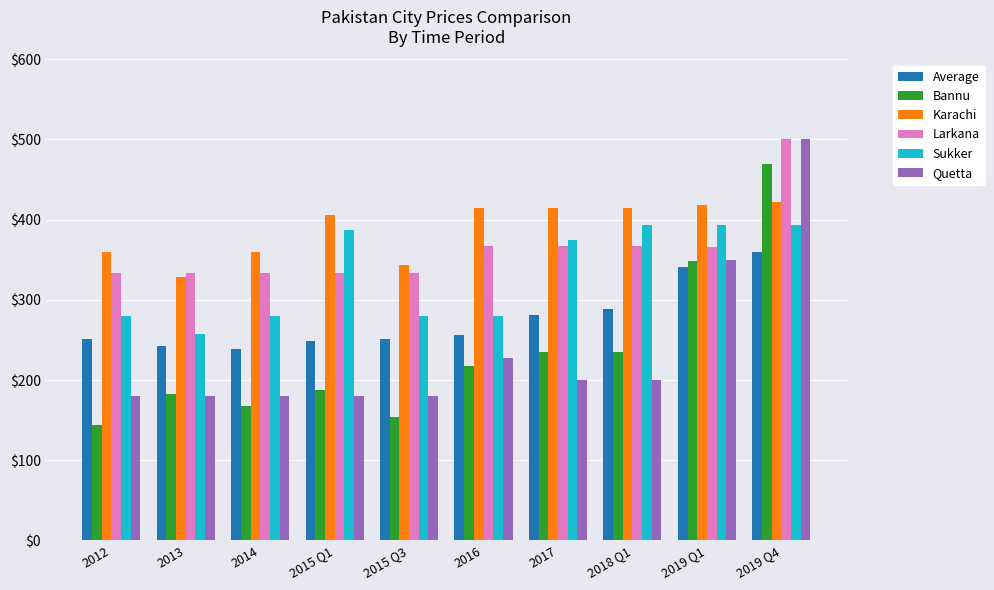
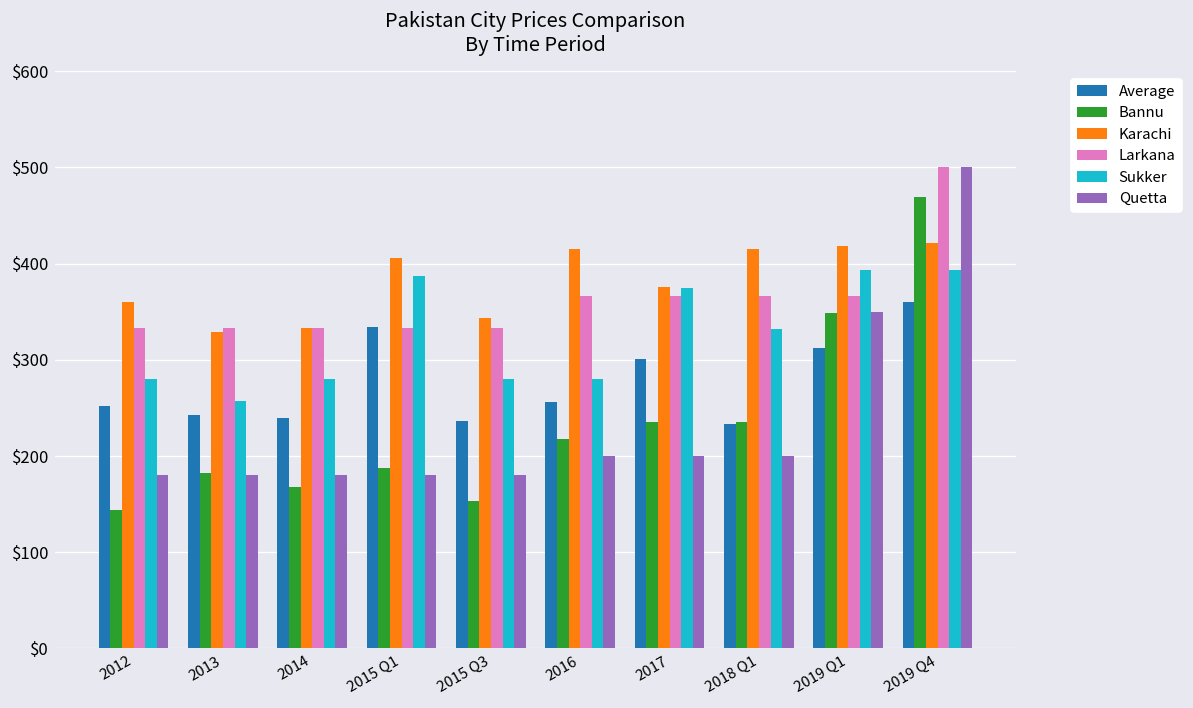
Karachi, 2014: $360 -> $330
Average, 2015 Q1: $250 -> $330
Average, 2015 Q3: $250 -> $240
Quetta, 2016: $230 -> $200
Average, 2017: $280 -> $300
Karachi, 2017: $420 -> $380
Average, 2018 Q1: $290 -> $230
Sukker, 2018 Q1: $390 -> $330
Average, 2019 Q1: $340 -> $310
